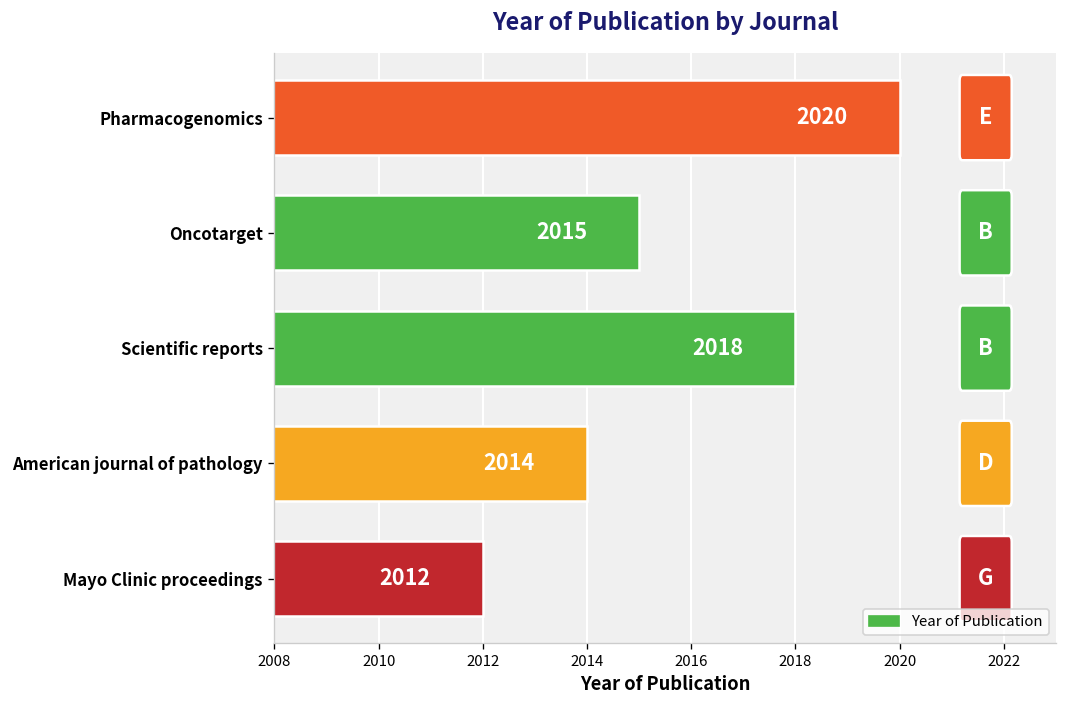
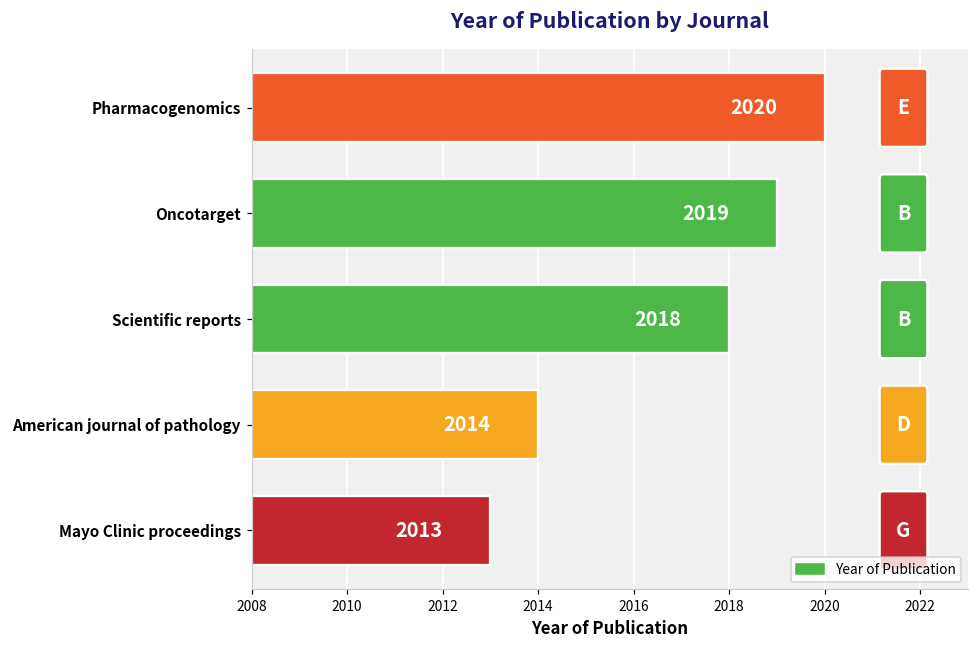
Oncotarget: 2015 -> 2019
Mayo Clinic proceedings: 2012 -> 2013
